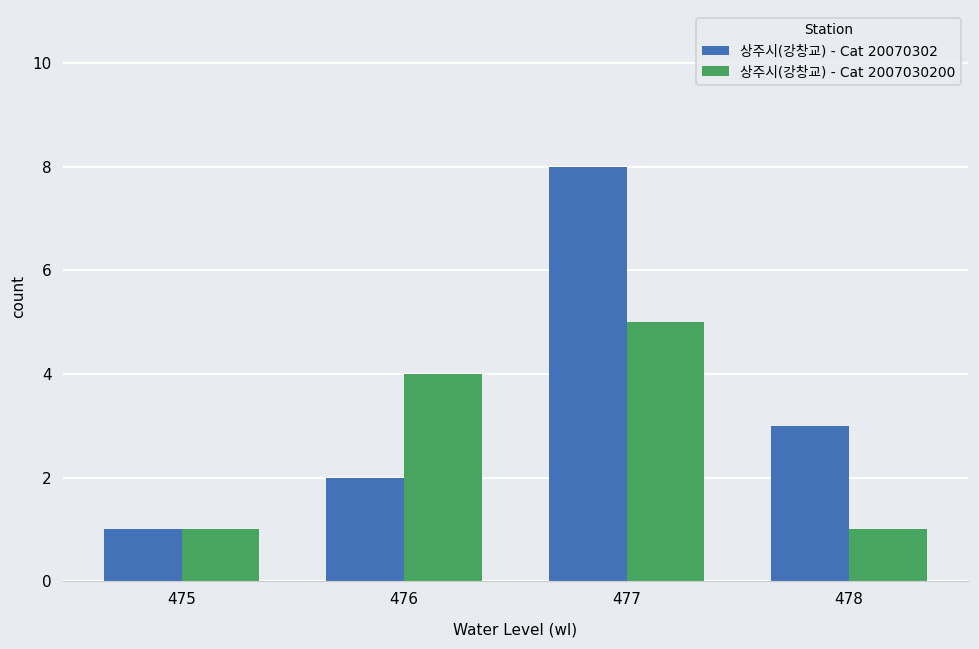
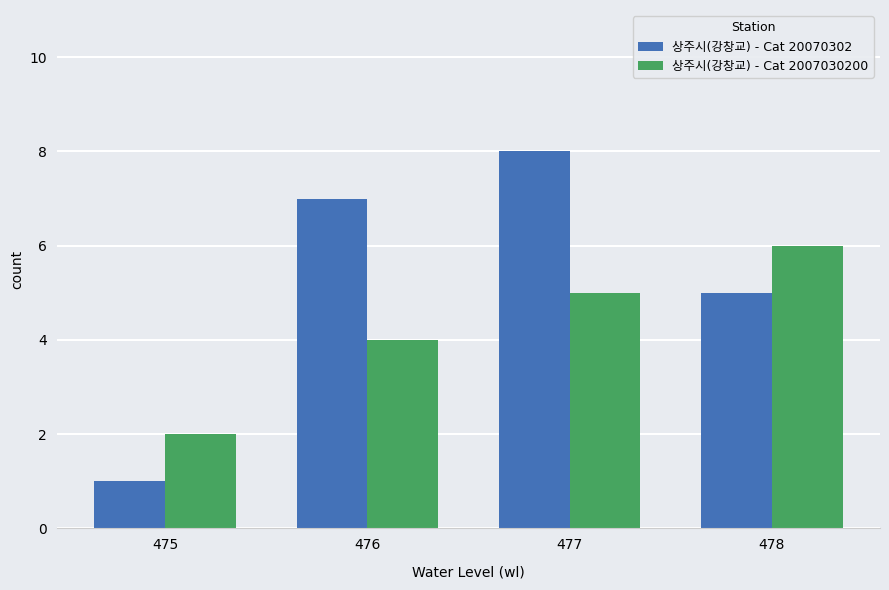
상주시(강창교) - Cat 2007030200, 475: 1 -> 2
상주시(강창교) - Cat 20070302, 476: 2 -> 7
상주시(강창교) - Cat 20070302, 478: 3 -> 5
상주시(강창교) - Cat 2007030200, 478: 1 -> 6
